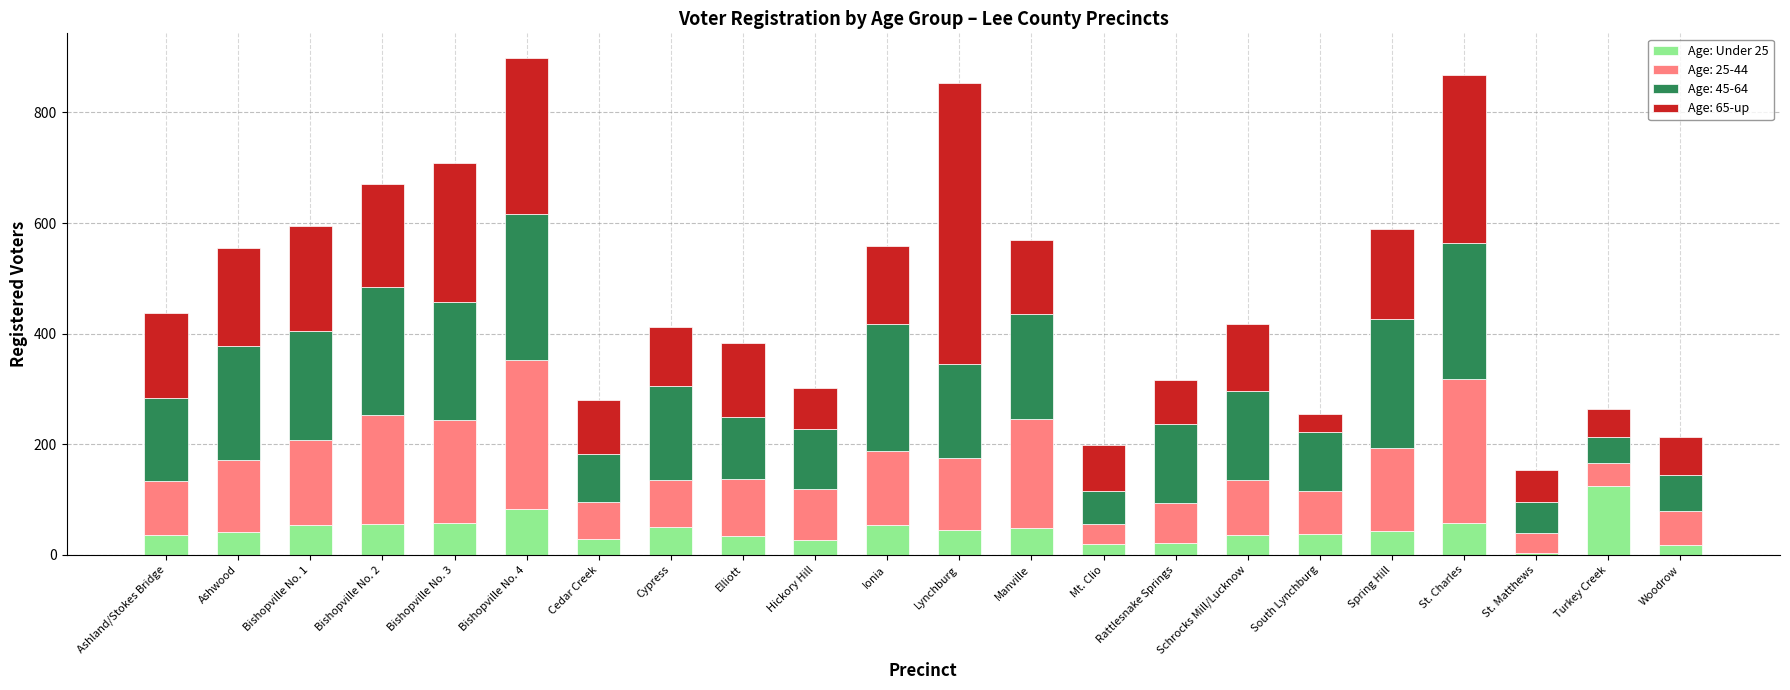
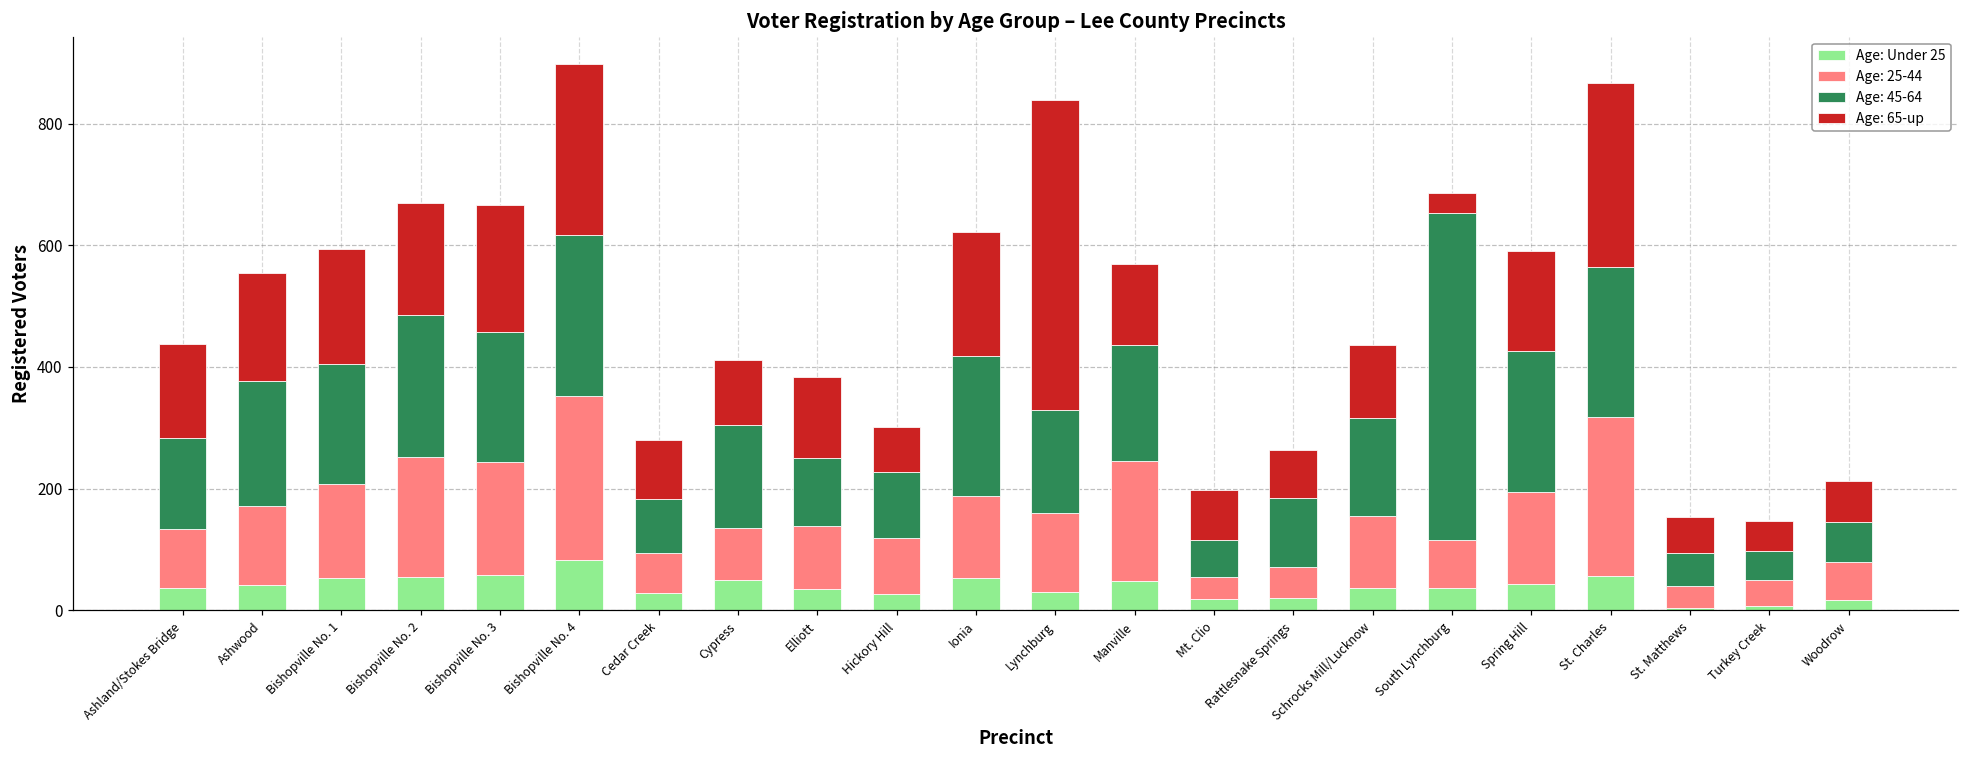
Age: 65-up, Bishopville No. 3: 250 -> 210
Age: 65-up, Ionia: 140 -> 200
Age: Under 25, Lynchburg: 50 -> 30
Age: 25-44, Rattlesnake Springs: 70 -> 50
Age: 45-64, Rattlesnake Springs: 140 -> 110
Age: 25-44, Schrocks Mill/Lucknow: 100 -> 120
Age: 45-64, South Lynchburg: 110 -> 540
Age: Under 25, Turkey Creek: 120 -> 10
